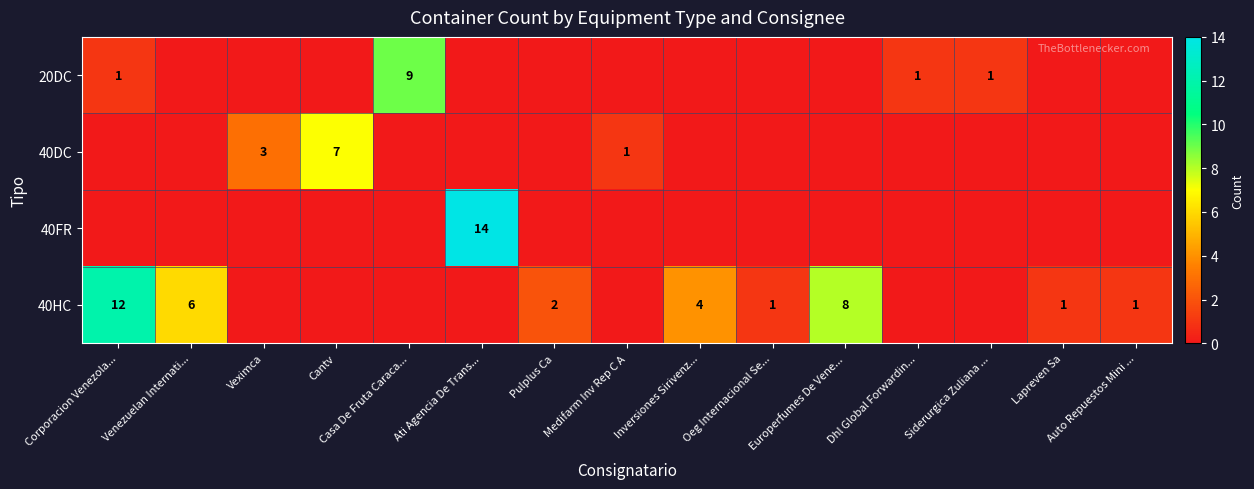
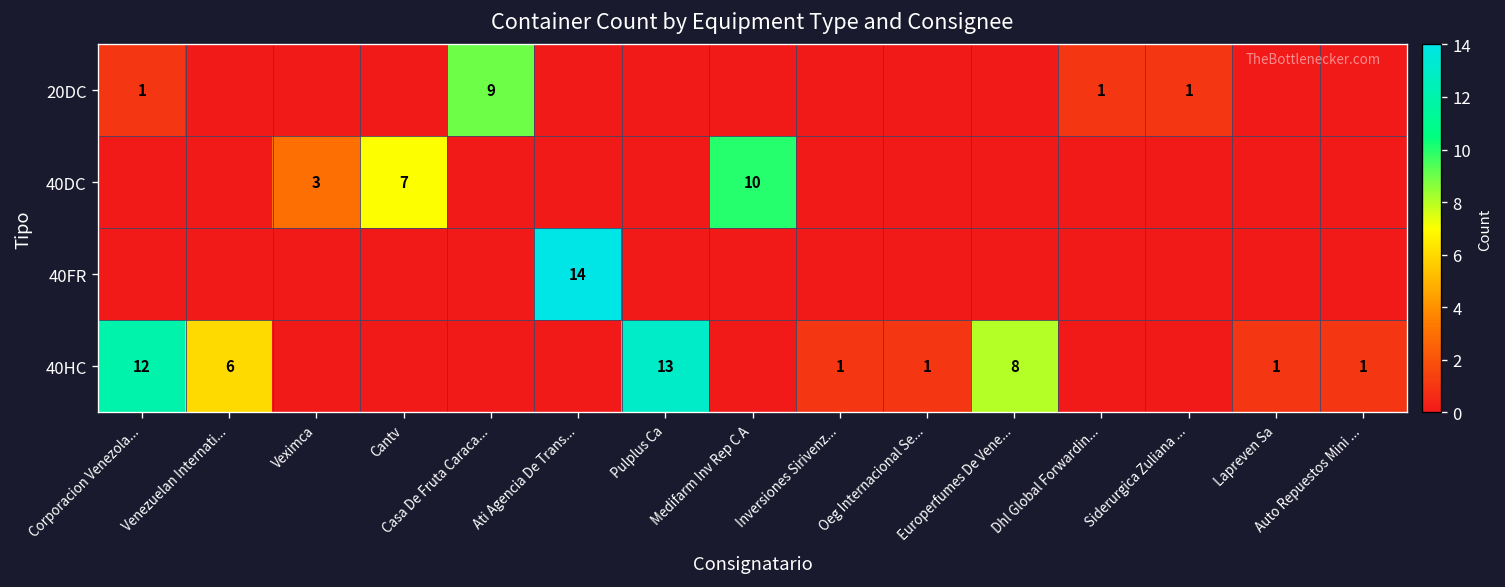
40DC, Medifarm Inv Rep C A: 1 -> 10
40HC, Pulplus Ca: 2 -> 13
40HC, Inversiones Sirivenz...: 4 -> 1
